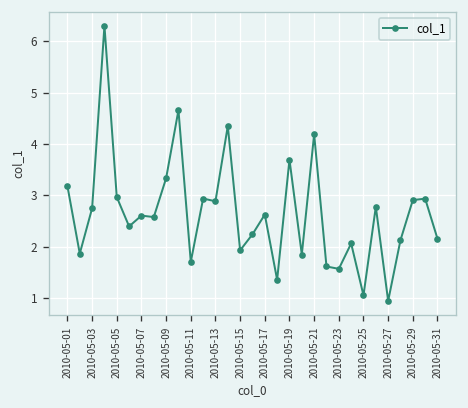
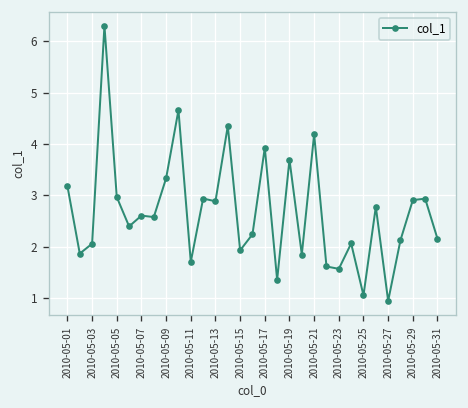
2010-05-03: 2.7 -> 2.1
2010-05-17: 2.6 -> 3.9
